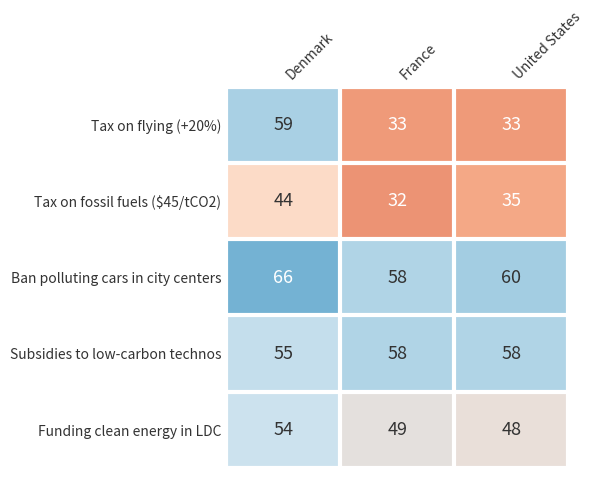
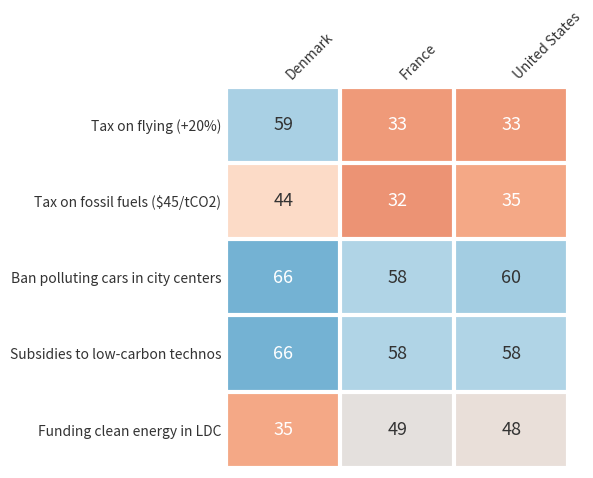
Subsidies to low-carbon technos, Denmark: 55 -> 66
Funding clean energy in LDC, Denmark: 54 -> 35
